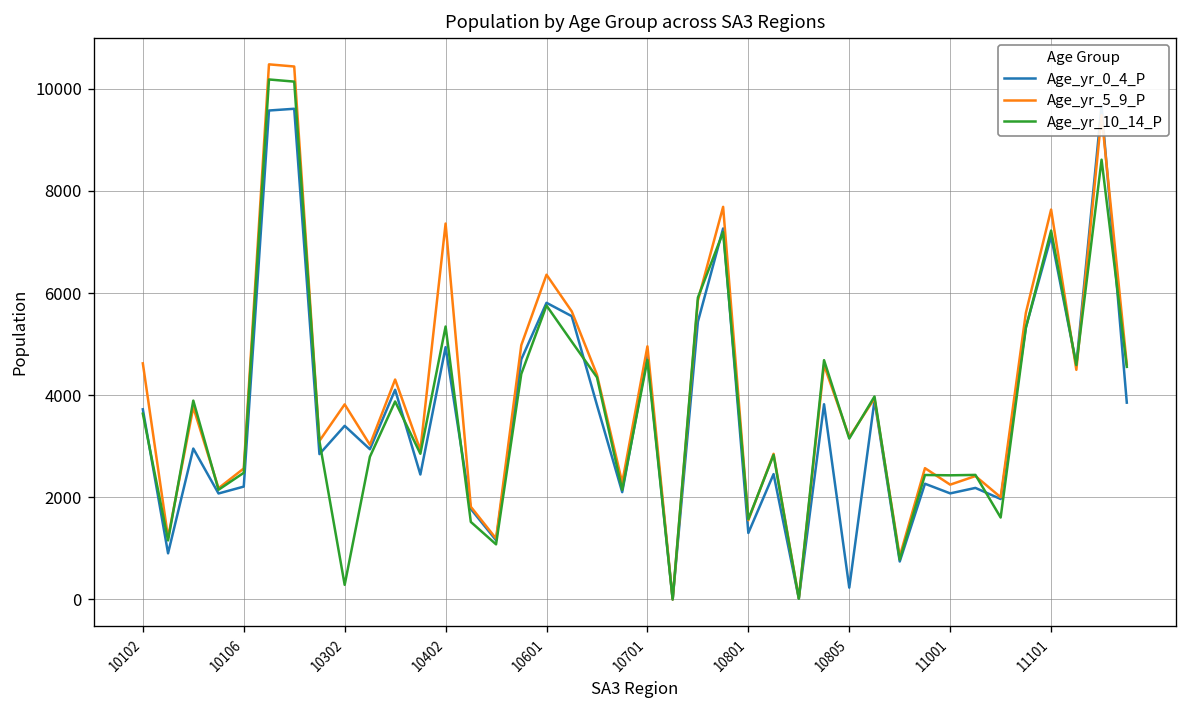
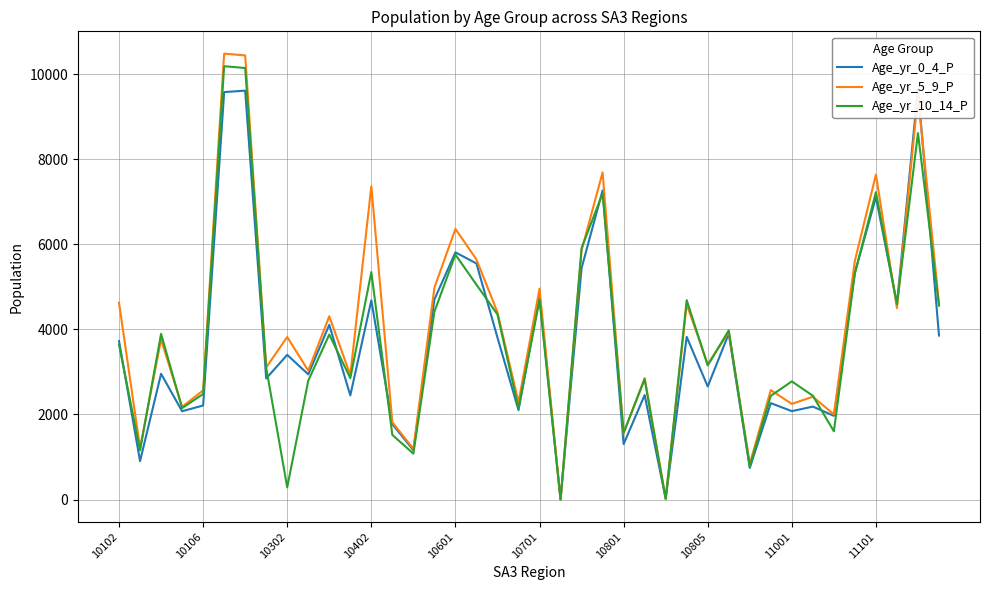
Age_yr_0_4_P, 10402: 4900 -> 4700
Age_yr_0_4_P, 10805: 200 -> 2700
Age_yr_10_14_P, 11001: 2400 -> 2800
